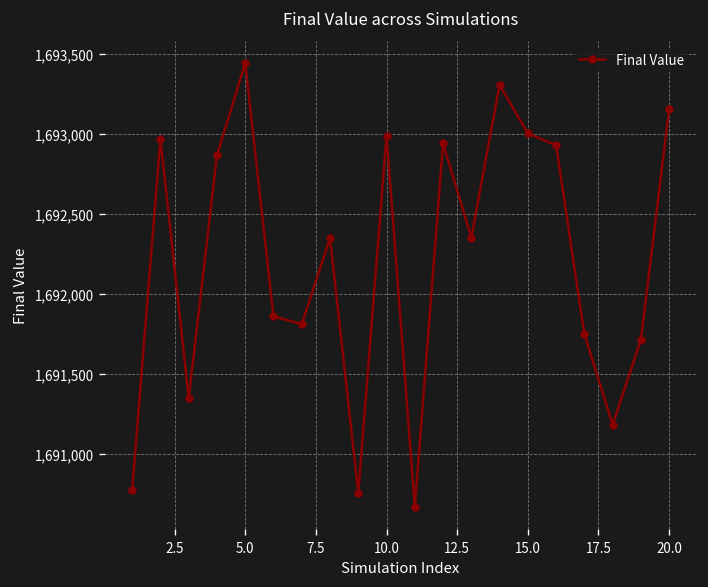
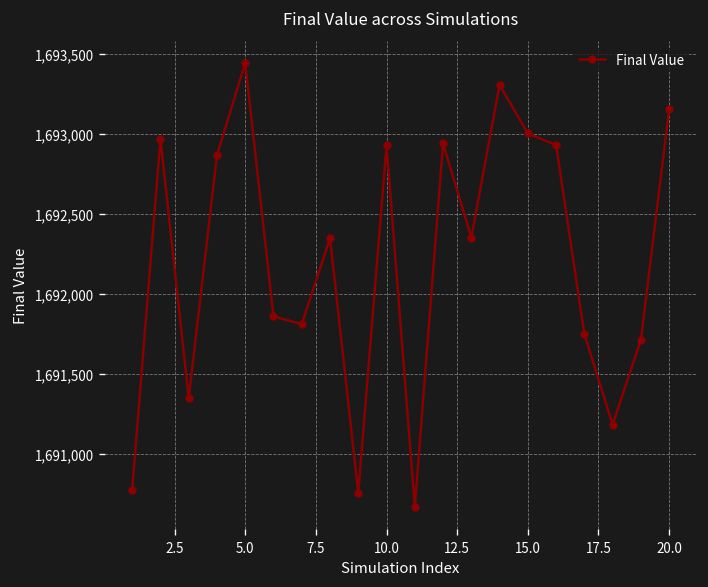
10.0: 1,692,990 -> 1,692,930
